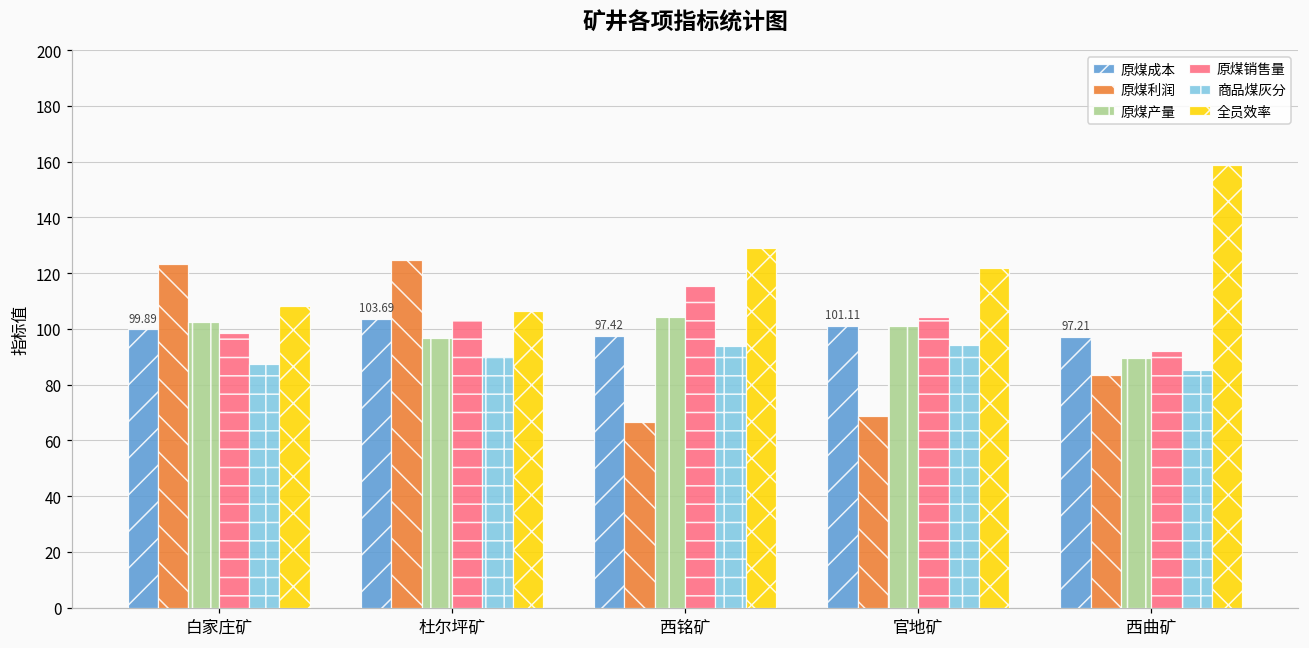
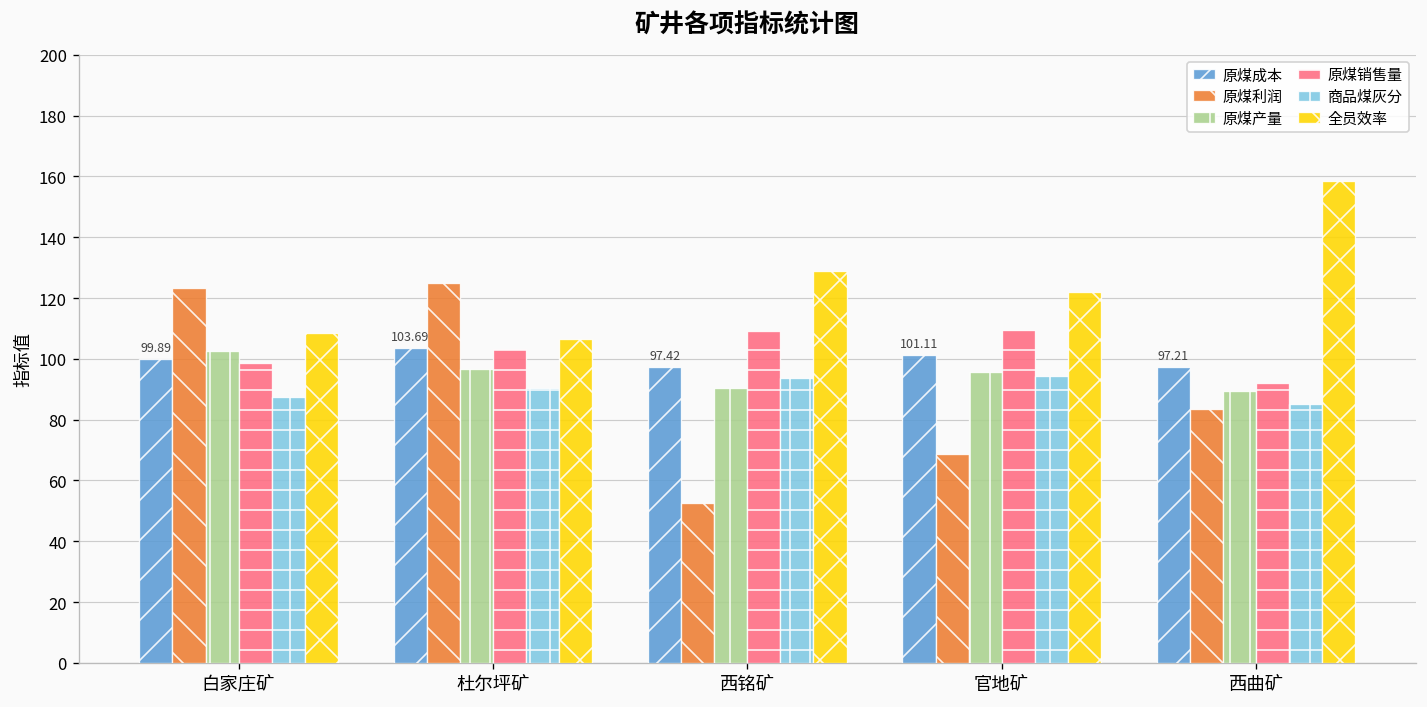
原煤利润, 西铭矿: 66 -> 53
原煤产量, 西铭矿: 104 -> 91
原煤销售量, 西铭矿: 115 -> 109
原煤产量, 官地矿: 101 -> 96
原煤销售量, 官地矿: 104 -> 110
